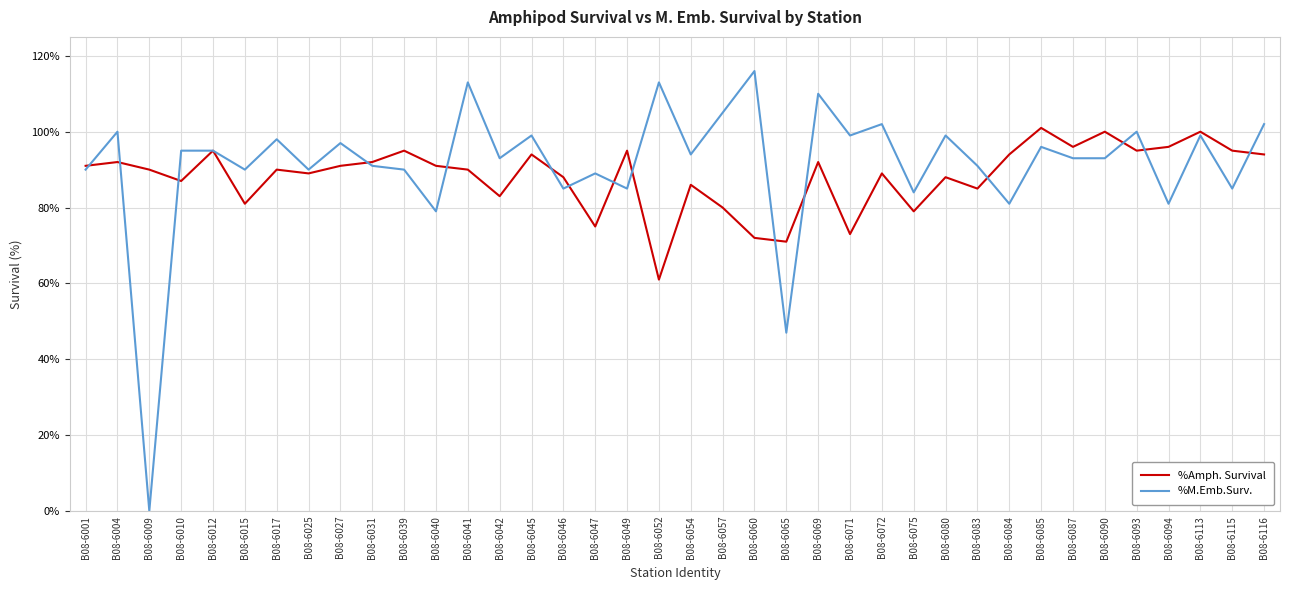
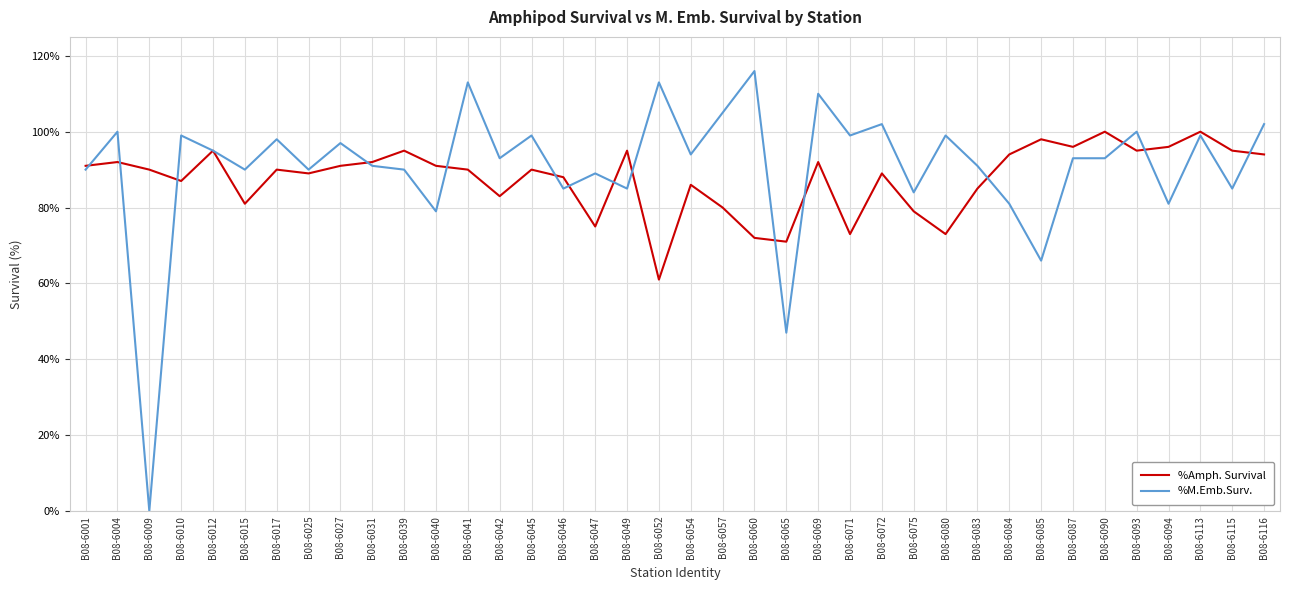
%M.Emb.Surv., B08-6010: 95% -> 99%
%Amph. Survival, B08-6045: 94% -> 90%
%Amph. Survival, B08-6080: 88% -> 73%
%Amph. Survival, B08-6085: 101% -> 98%
%M.Emb.Surv., B08-6085: 96% -> 66%
